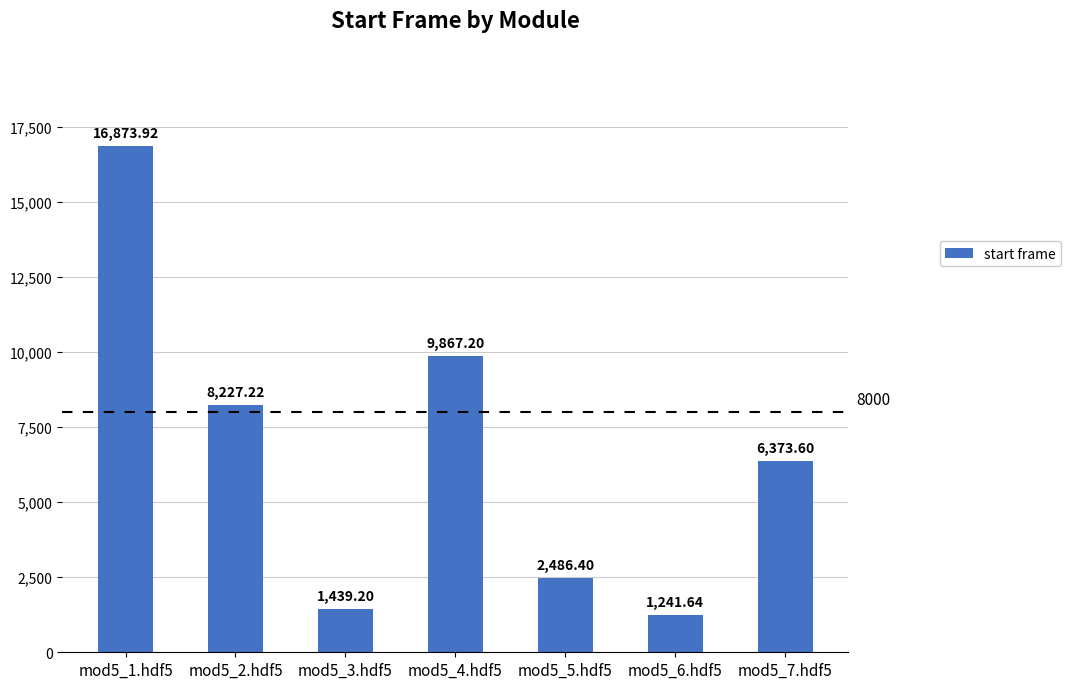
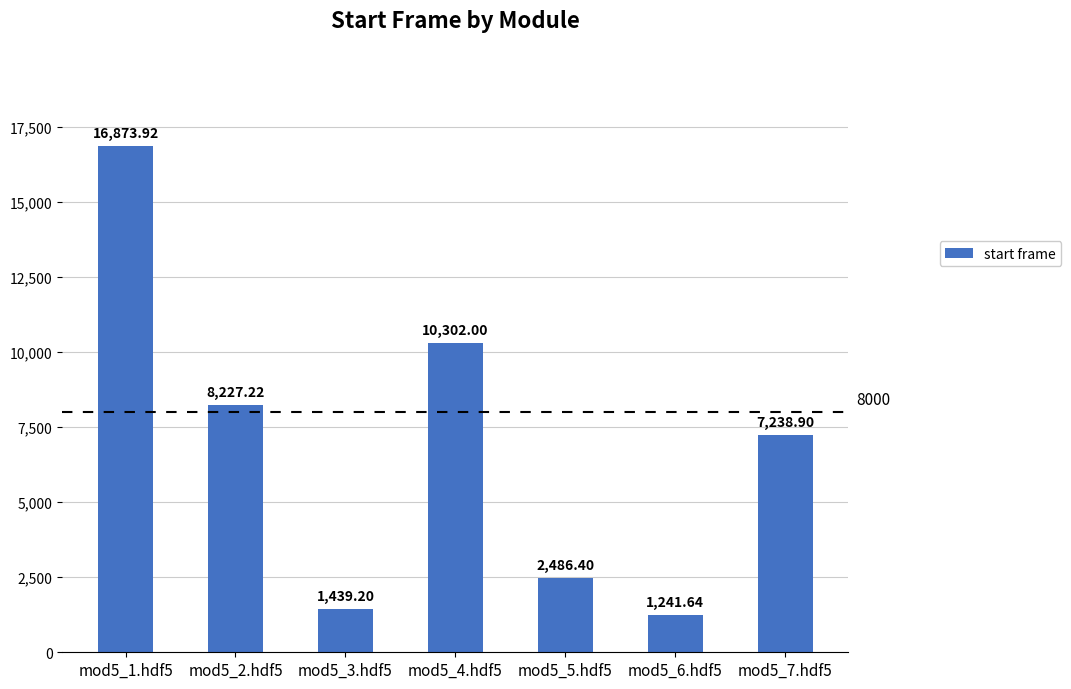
mod5_4.hdf5: 9,867.20 -> 10,302.00
mod5_7.hdf5: 6,373.60 -> 7,238.90
